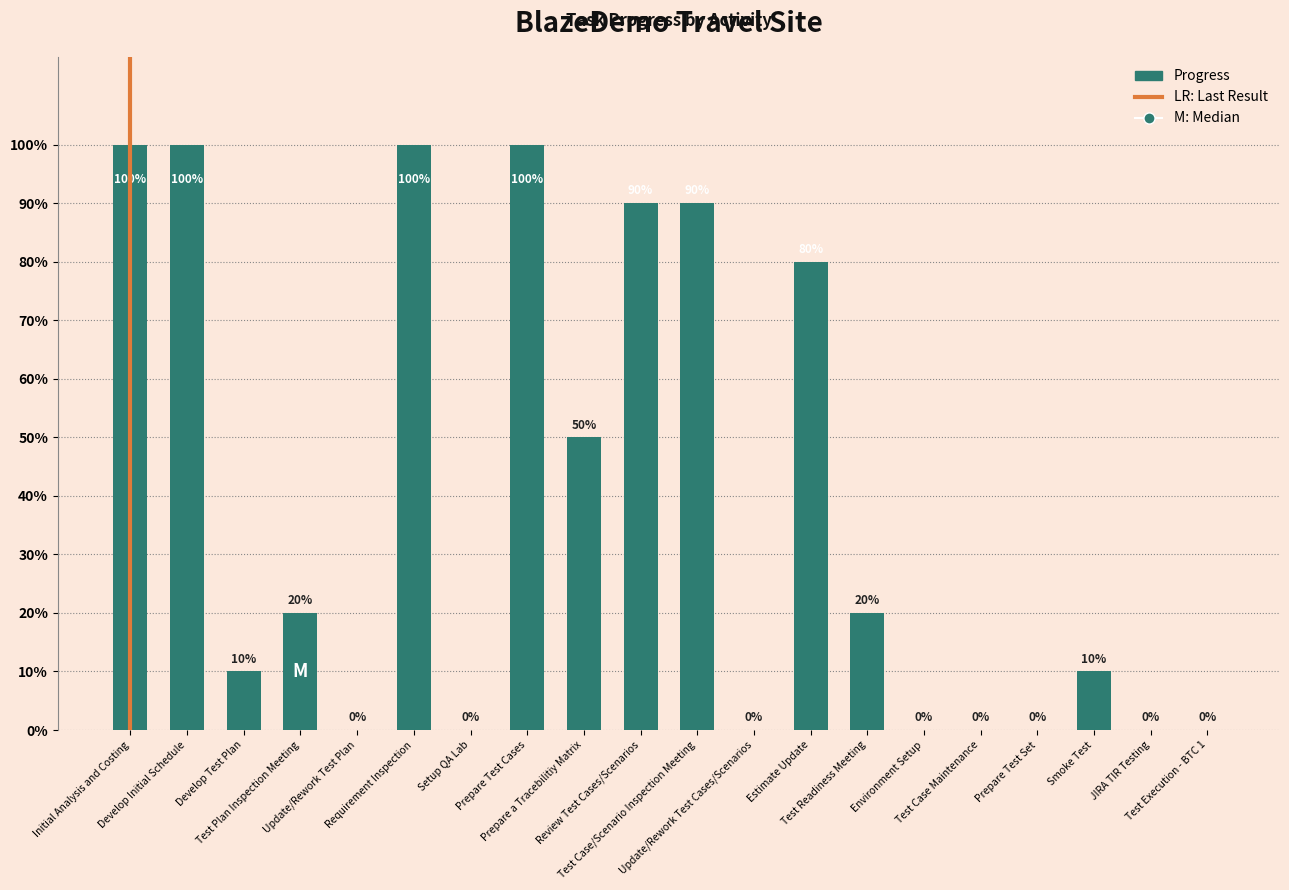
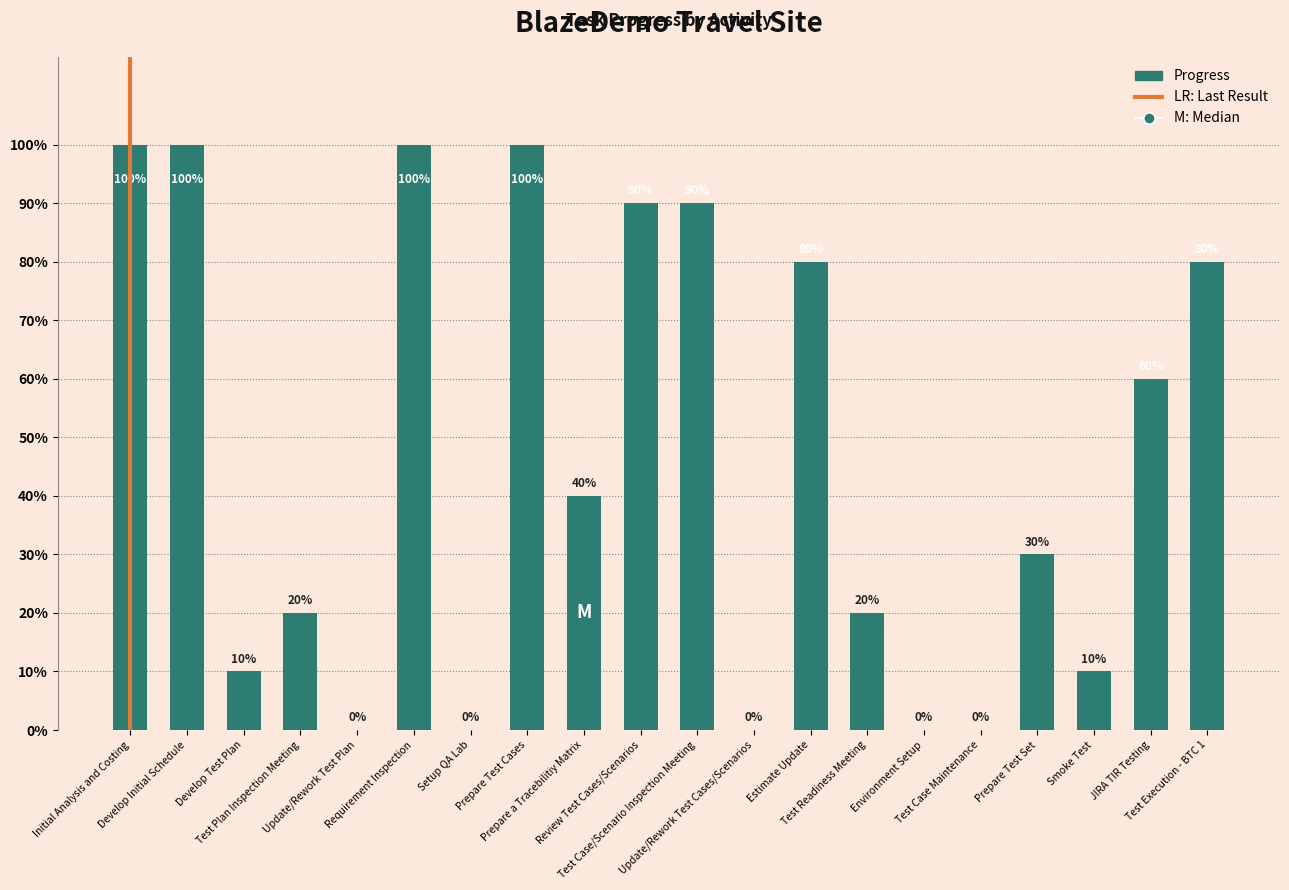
Prepare a Tracebilitiy Matrix: 50% -> 40%
Prepare Test Set: 0% -> 30%
JIRA TIR Testing: 0% -> 60%
Test Execution - BTC 1: 0% -> 80%
